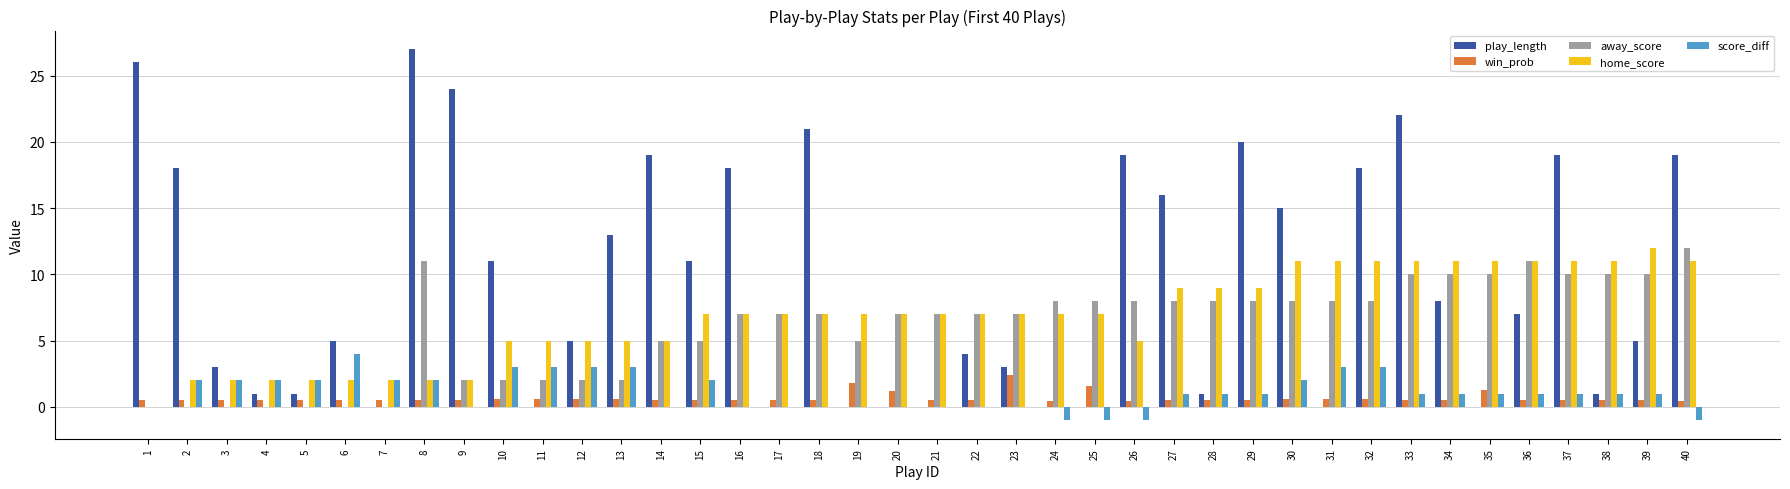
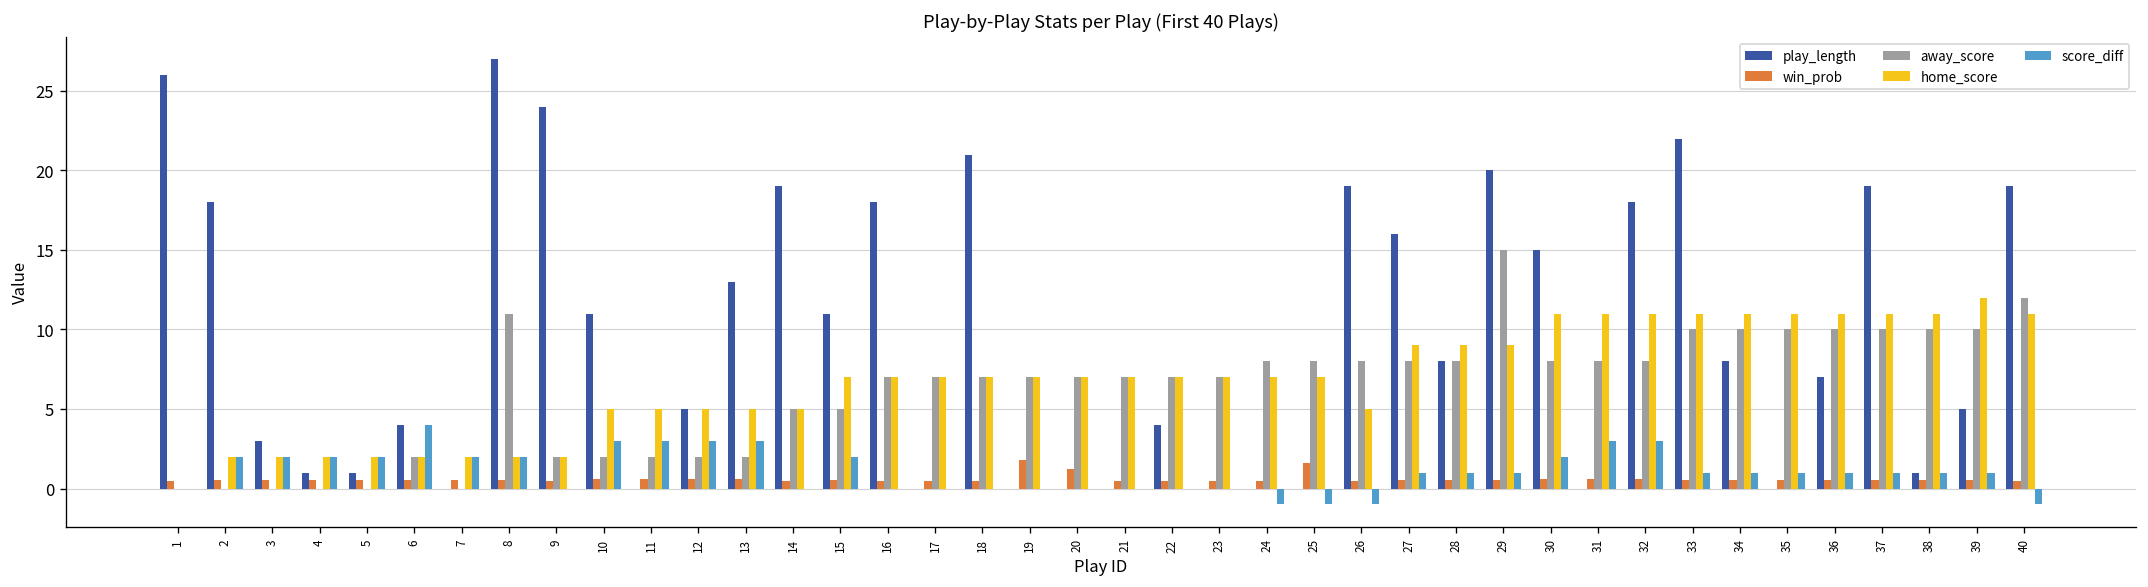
play_length, 6: 5 -> 4
away_score, 6: 0 -> 2
away_score, 19: 5 -> 7
play_length, 23: 3 -> 0
win_prob, 23: 2.4 -> 0.5
play_length, 28: 1 -> 8
away_score, 29: 8 -> 15
win_prob, 35: 1.3 -> 0.5
away_score, 36: 11 -> 10
